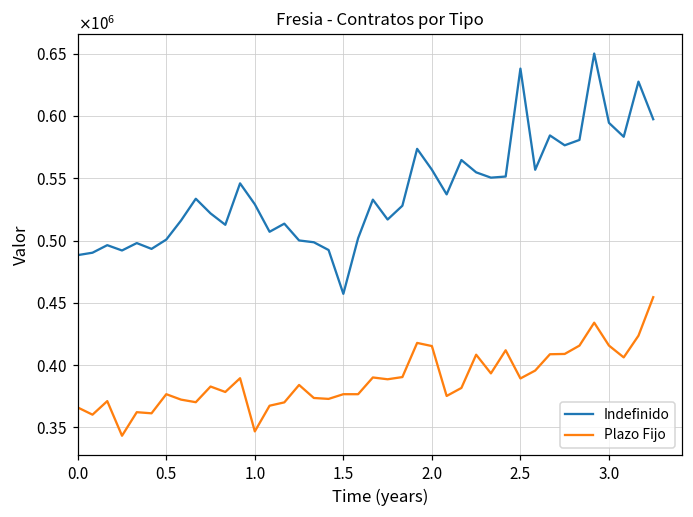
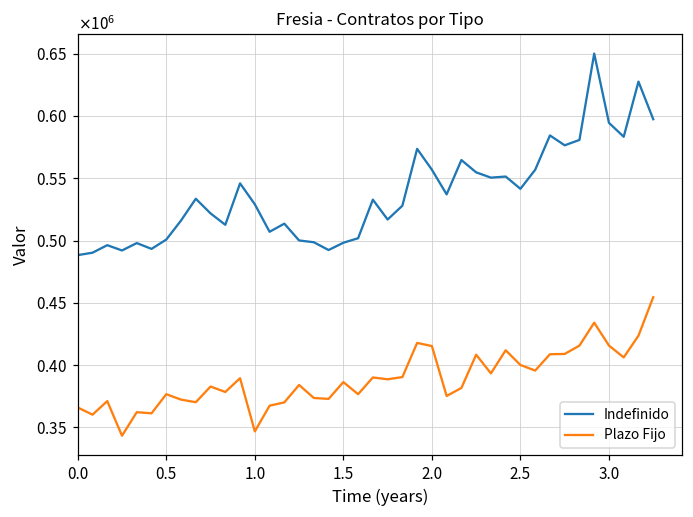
Indefinido, 1.5: 457000 -> 498000
Plazo Fijo, 1.5: 377000 -> 386000
Indefinido, 2.5: 638000 -> 542000
Plazo Fijo, 2.5: 389000 -> 400000
